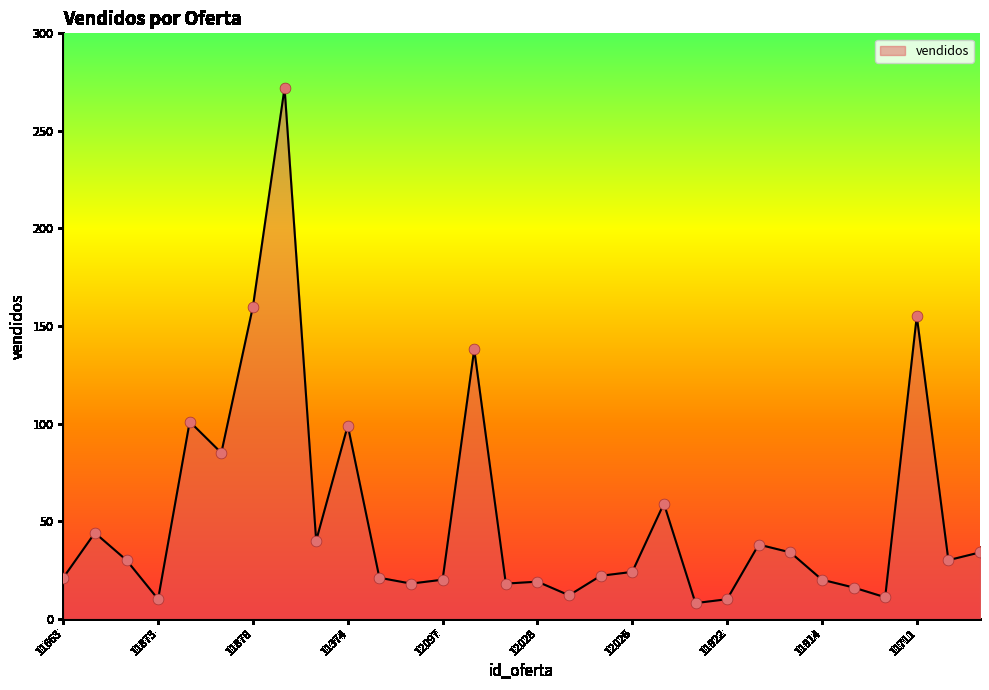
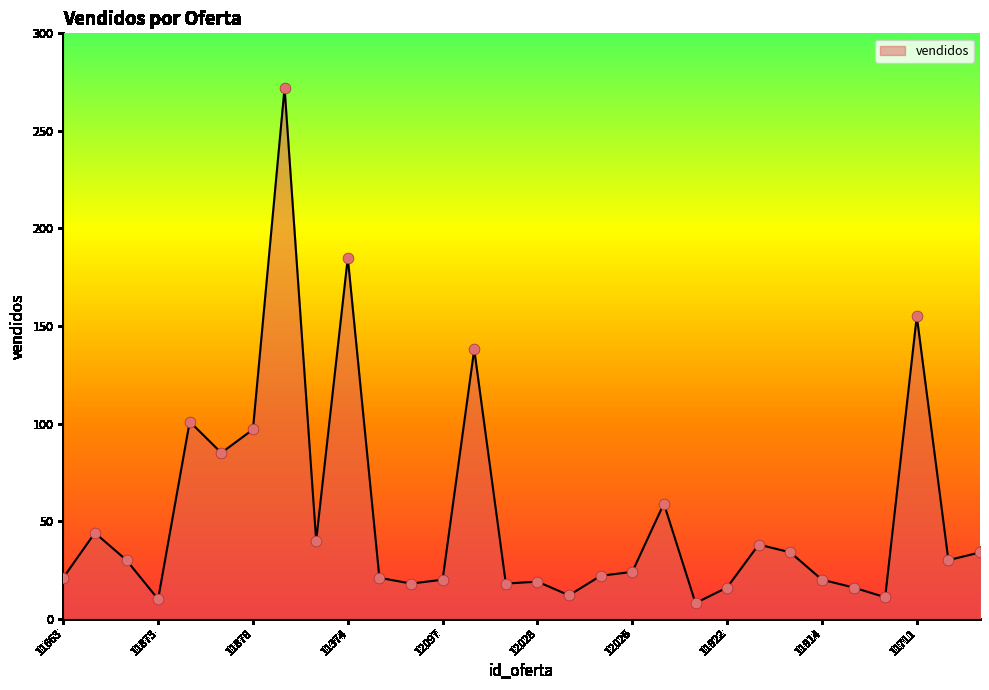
11878: 160 -> 97
11374: 99 -> 185
11922: 10 -> 16
